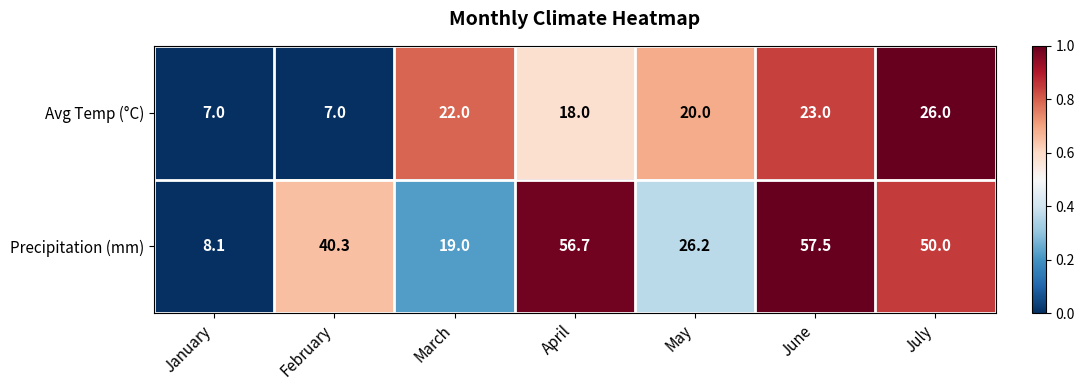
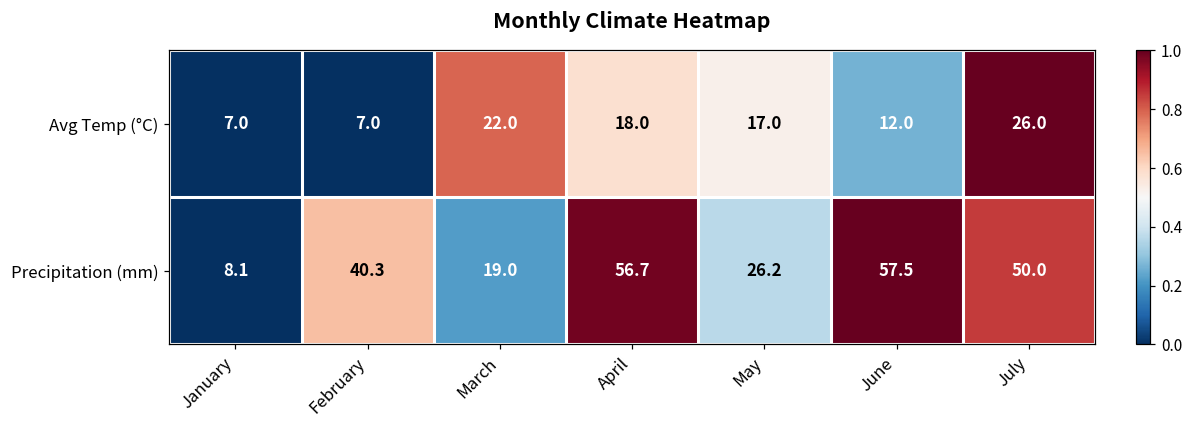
Avg Temp (°C), May: 20.0 -> 17.0
Avg Temp (°C), June: 23.0 -> 12.0
